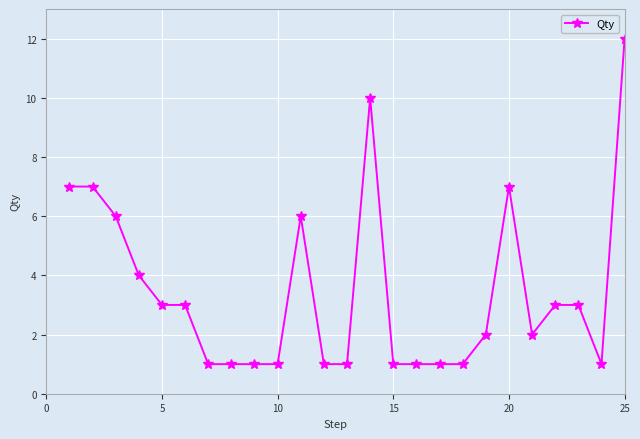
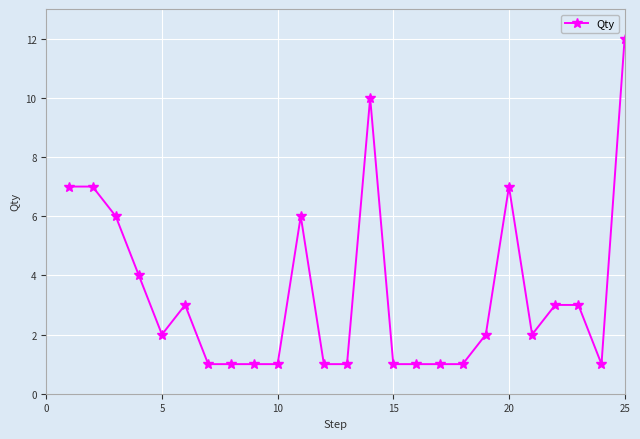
5: 3 -> 2
